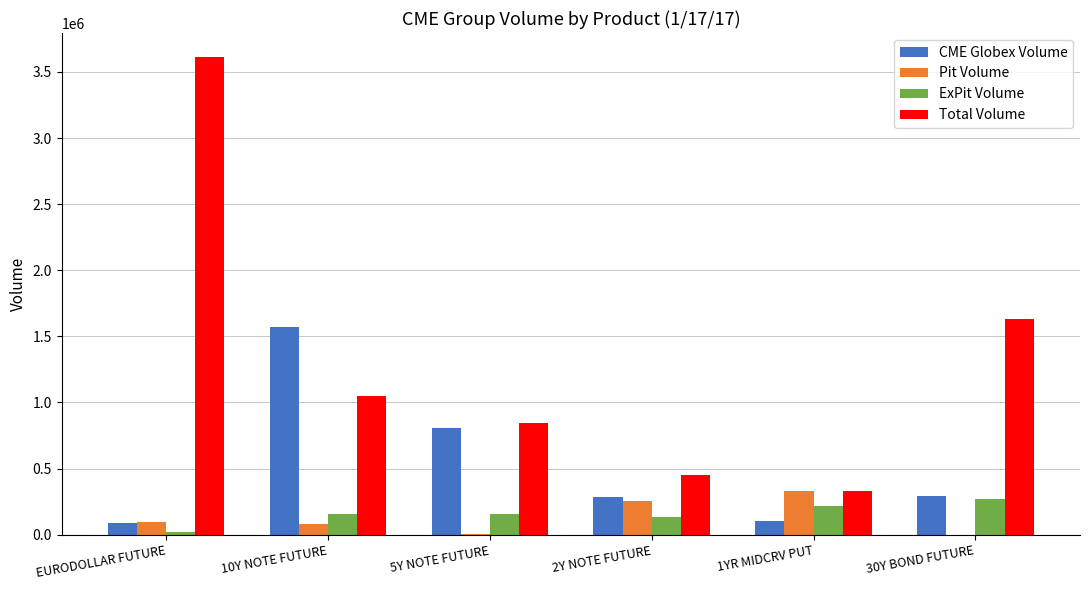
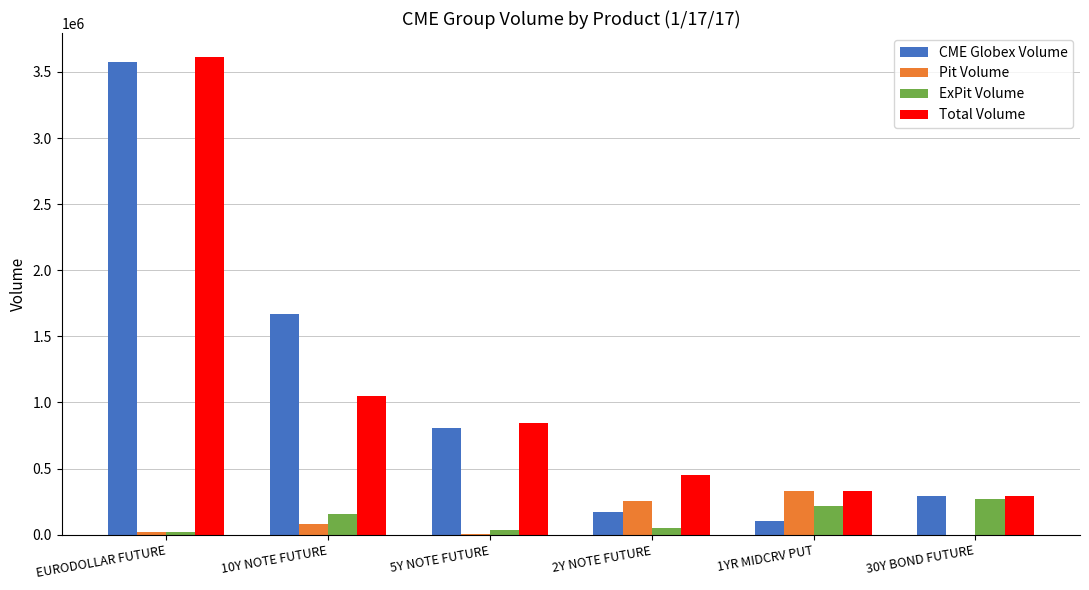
CME Globex Volume, EURODOLLAR FUTURE: 90000 -> 3580000
Pit Volume, EURODOLLAR FUTURE: 90000 -> 20000
CME Globex Volume, 10Y NOTE FUTURE: 1570000 -> 1670000
ExPit Volume, 5Y NOTE FUTURE: 160000 -> 30000
CME Globex Volume, 2Y NOTE FUTURE: 290000 -> 170000
ExPit Volume, 2Y NOTE FUTURE: 130000 -> 50000
Total Volume, 30Y BOND FUTURE: 1630000 -> 300000
